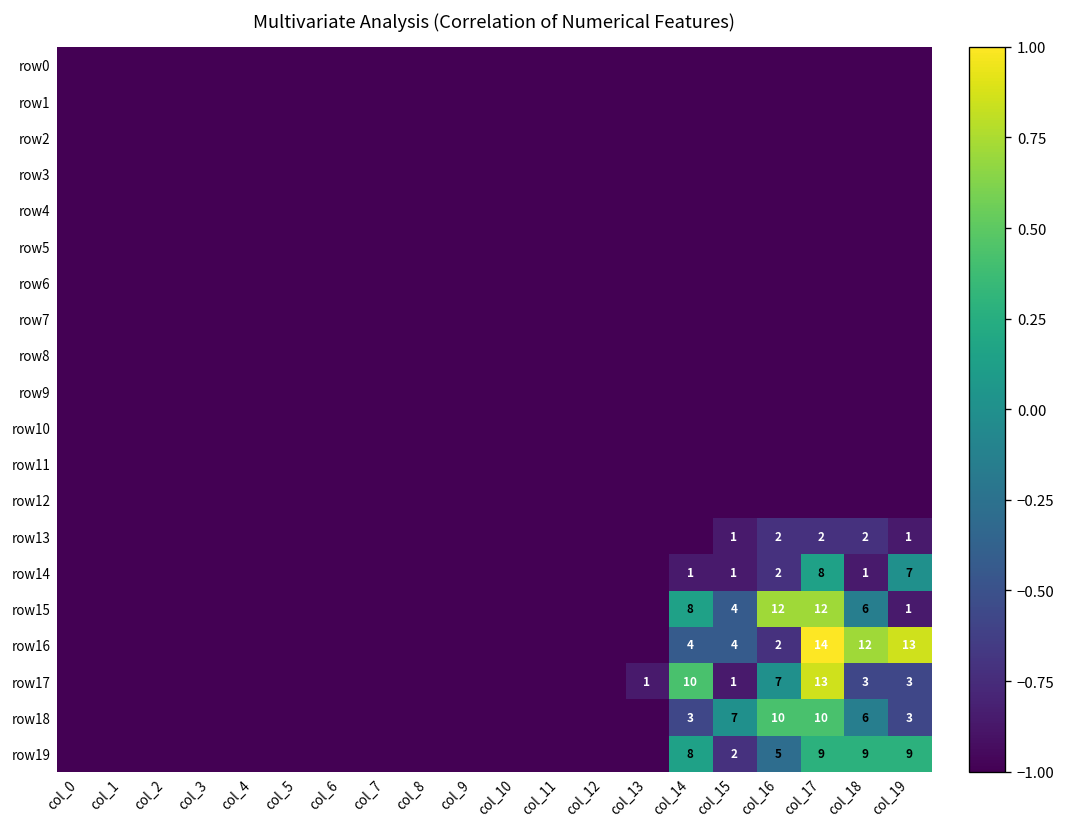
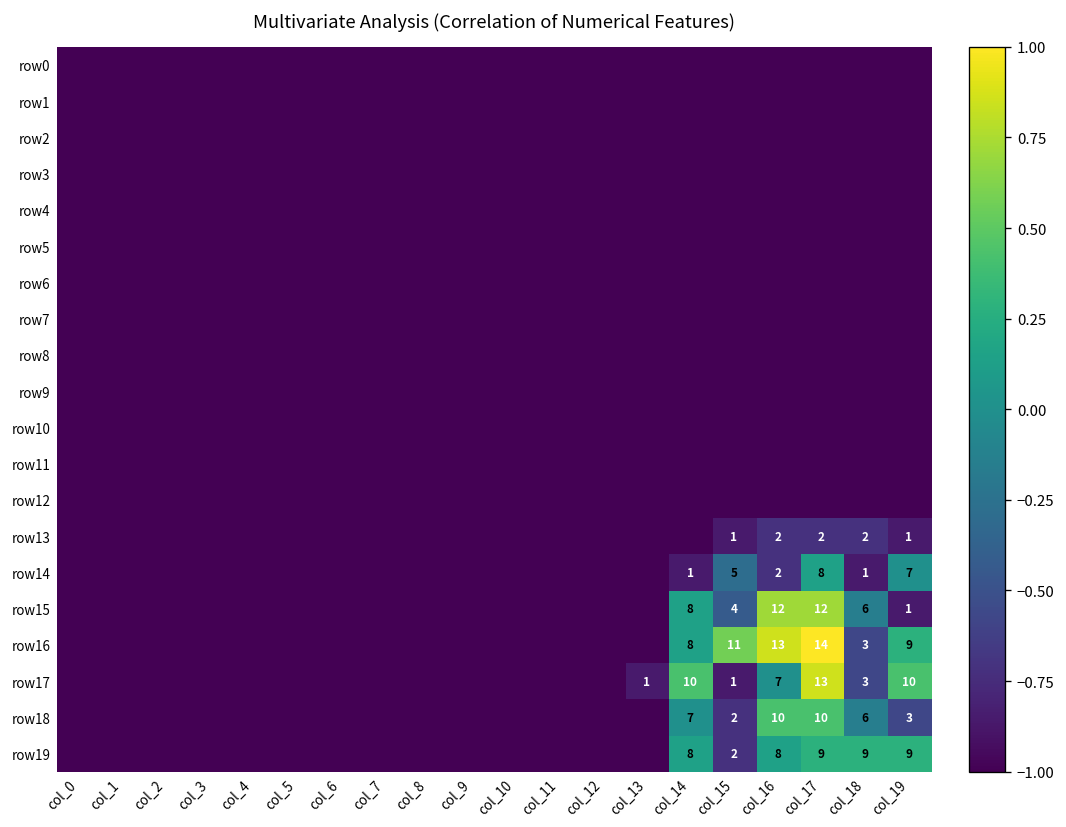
row14, col_15: 1 -> 5
row16, col_14: 4 -> 8
row16, col_15: 4 -> 11
row16, col_16: 2 -> 13
row16, col_18: 12 -> 3
row16, col_19: 13 -> 9
row17, col_19: 3 -> 10
row18, col_14: 3 -> 7
row18, col_15: 7 -> 2
row19, col_16: 5 -> 8
